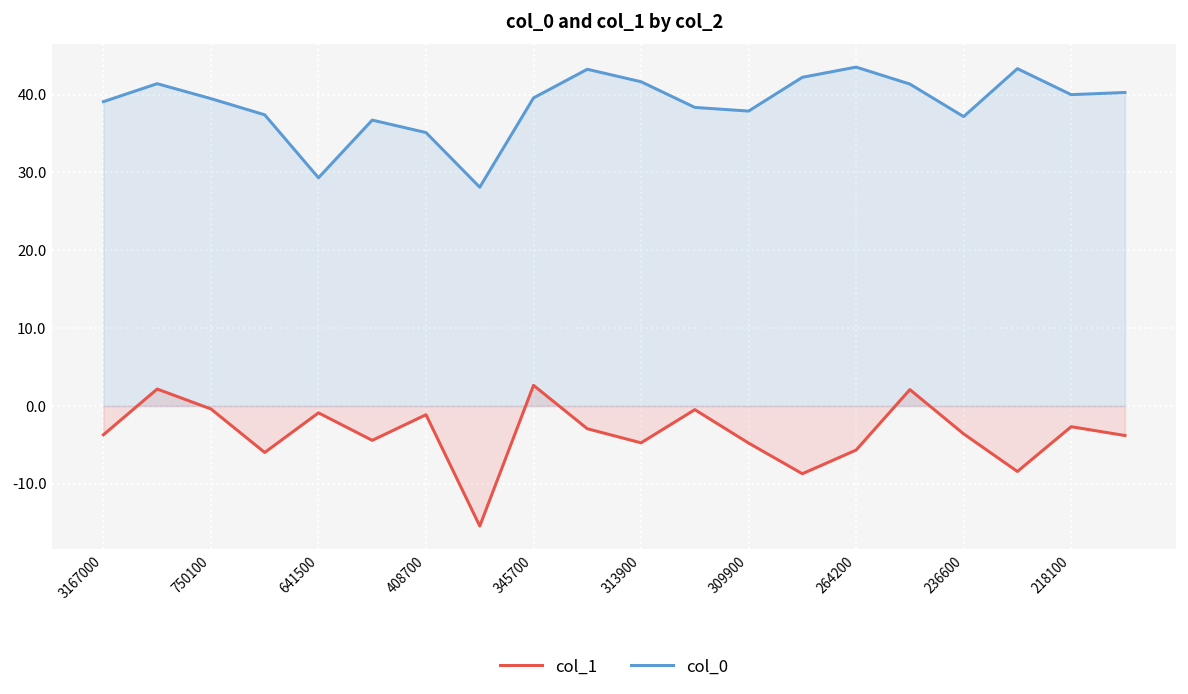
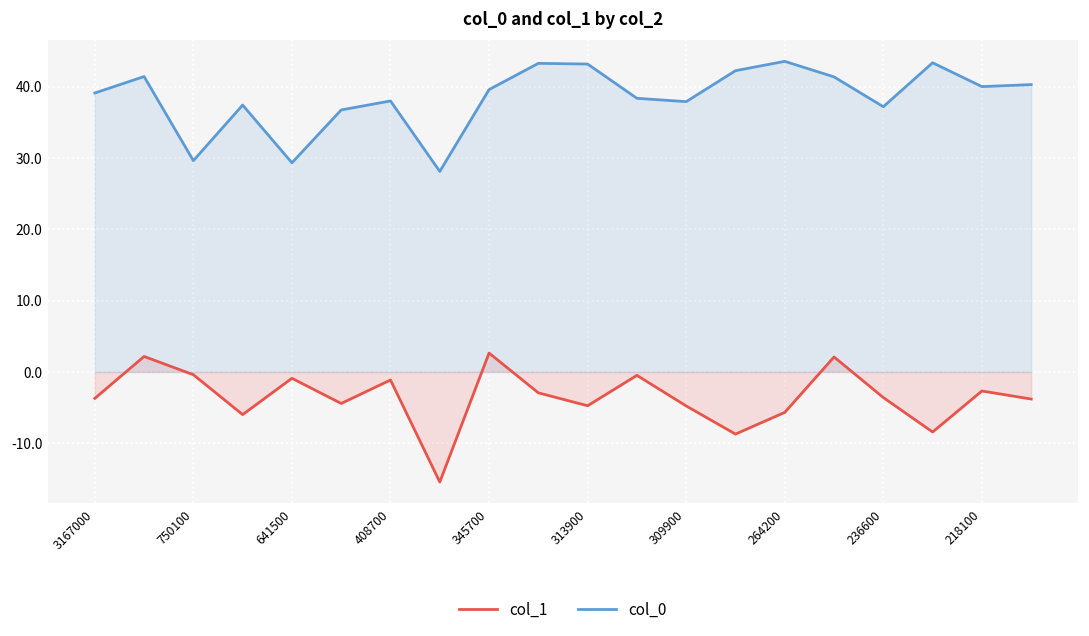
col_0, 750100: 39 -> 30
col_0, 408700: 35 -> 38
col_0, 313900: 42 -> 43
